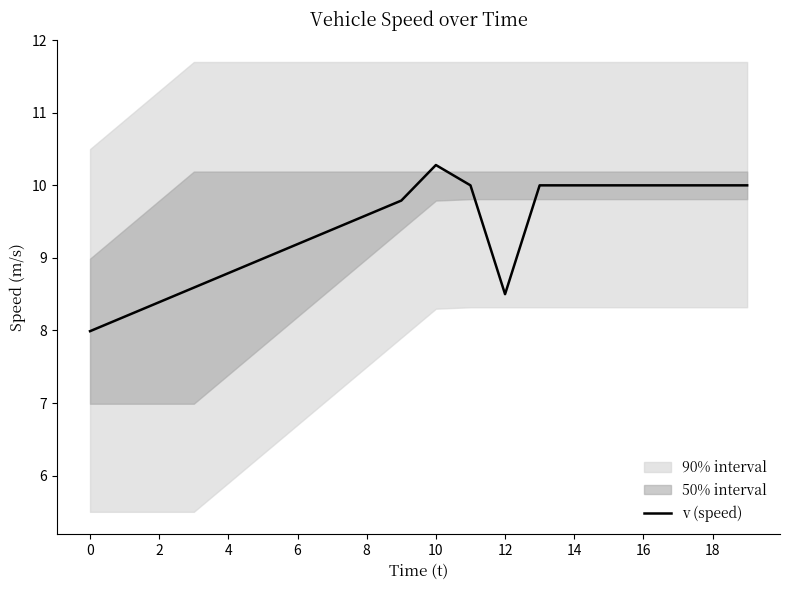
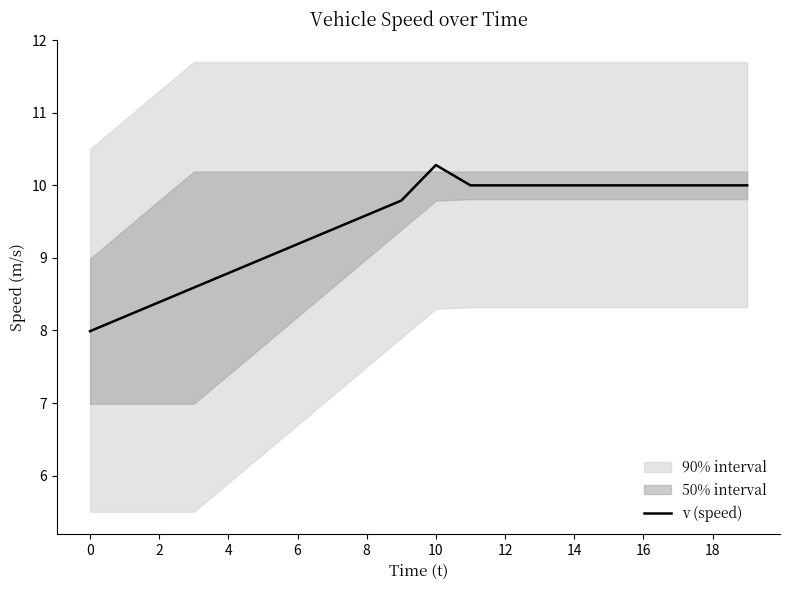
v (speed), 12: 8.5 -> 10.0
